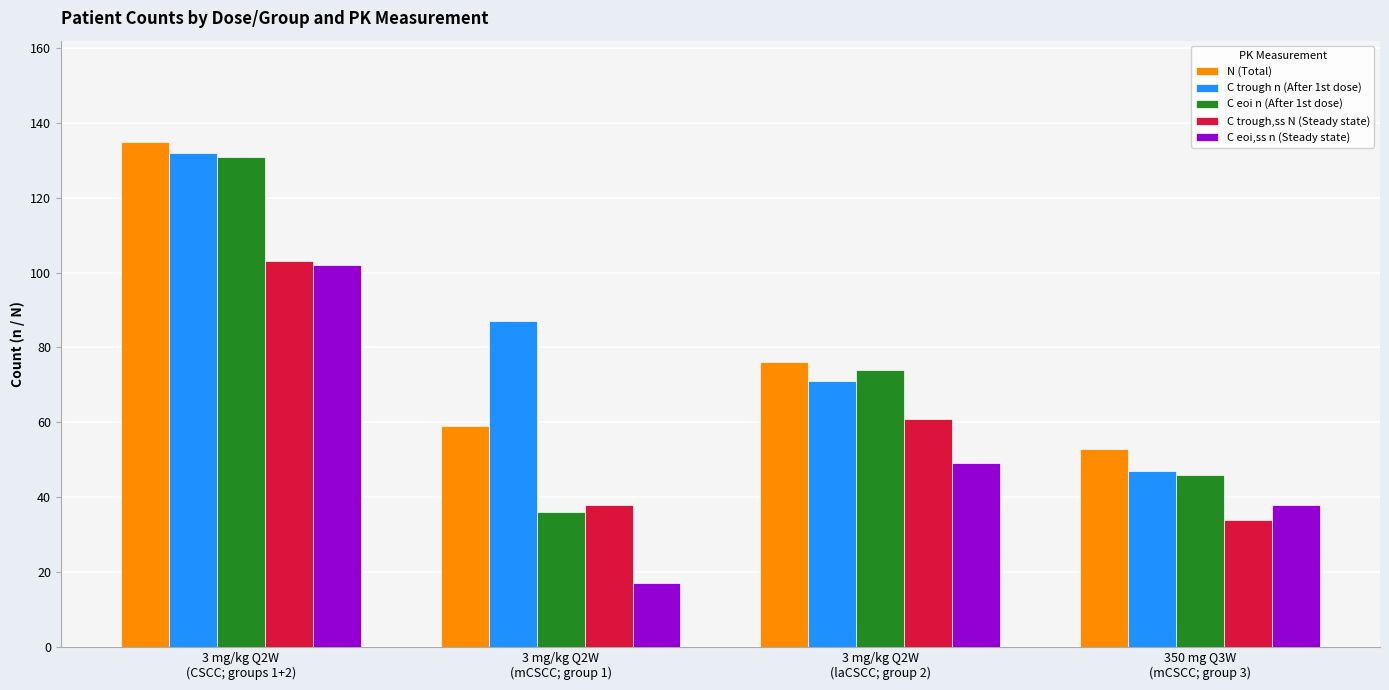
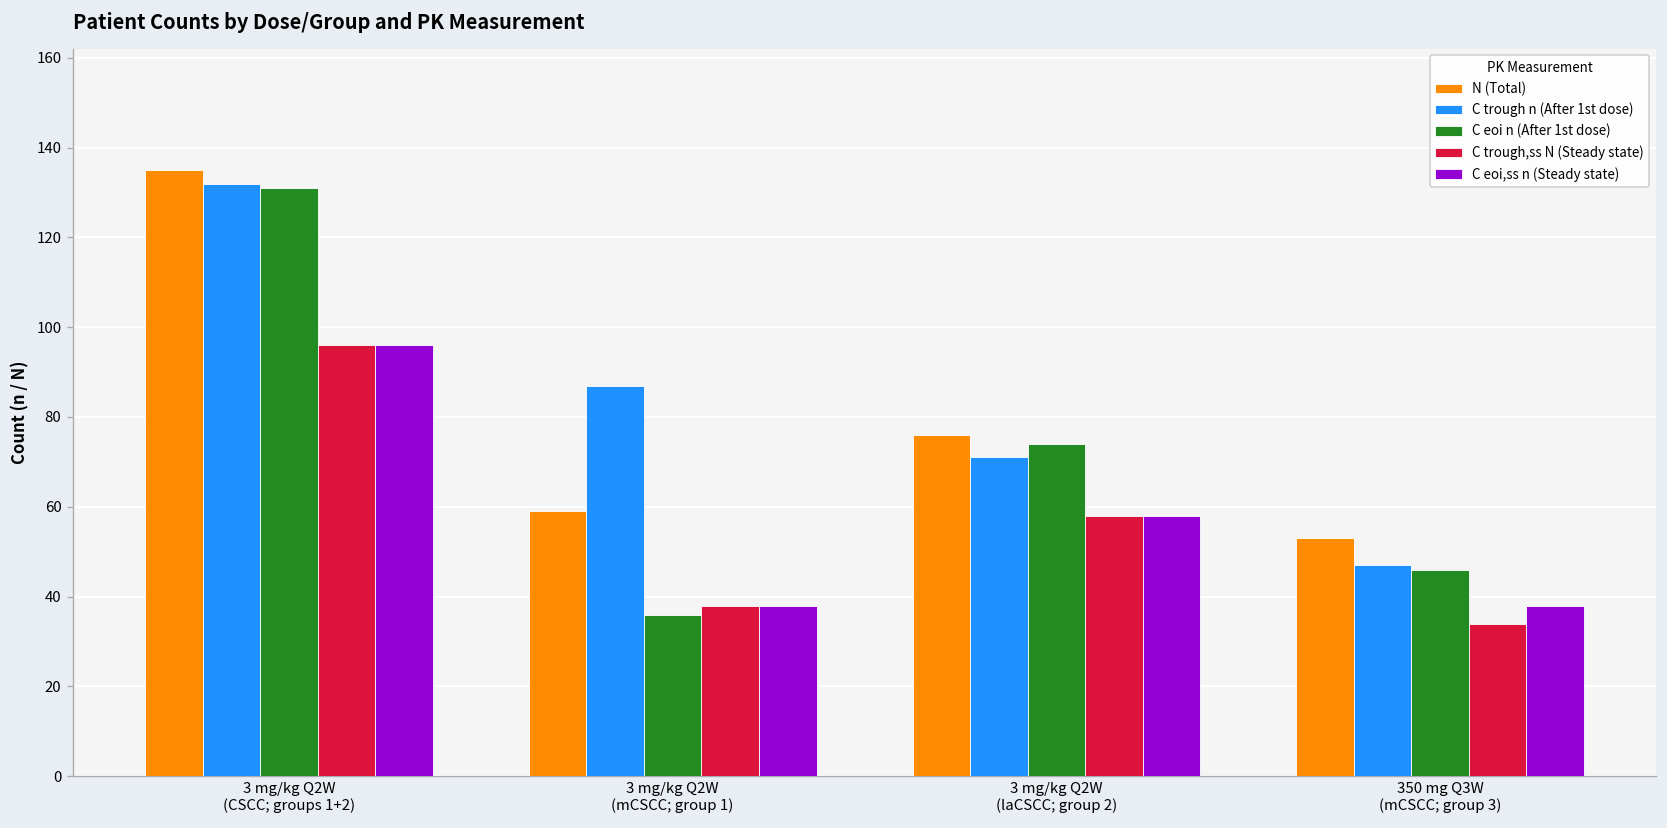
C trough,ss N (Steady state), 3 mg/kg Q2W (CSCC; groups 1+2): 103 -> 96
C eoi,ss n (Steady state), 3 mg/kg Q2W (CSCC; groups 1+2): 102 -> 96
C eoi,ss n (Steady state), 3 mg/kg Q2W (mCSCC; group 1): 17 -> 38
C trough,ss N (Steady state), 3 mg/kg Q2W (laCSCC; group 2): 61 -> 58
C eoi,ss n (Steady state), 3 mg/kg Q2W (laCSCC; group 2): 49 -> 58
